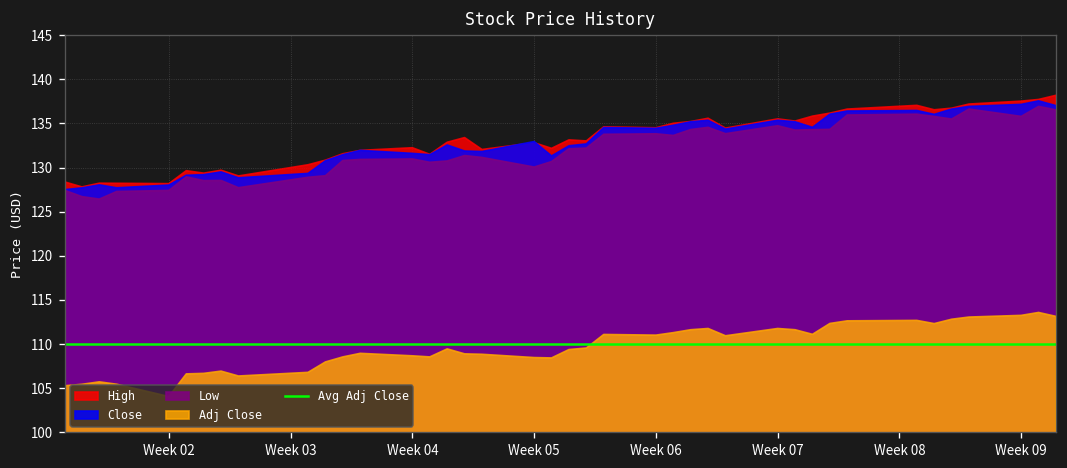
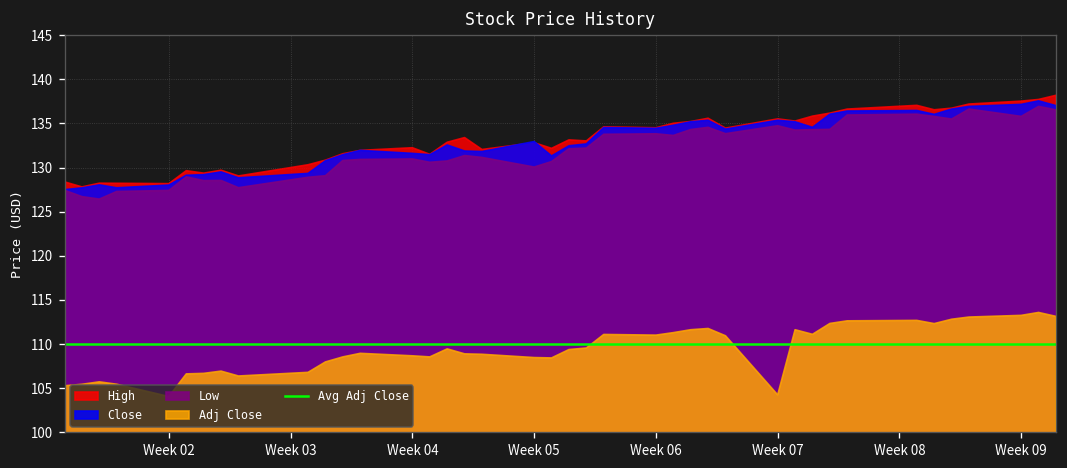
Adj Close, Week 07: 112 -> 104
